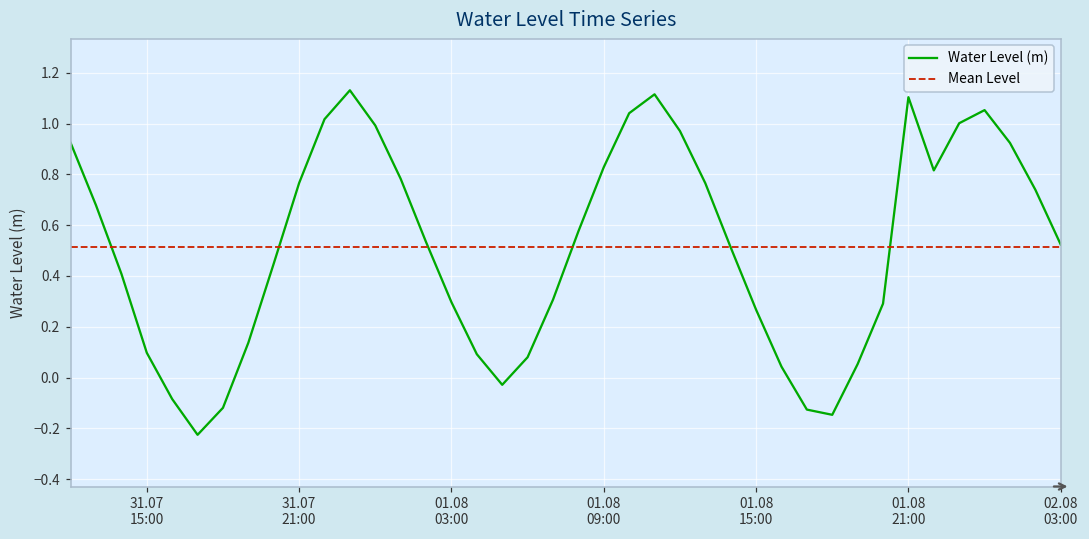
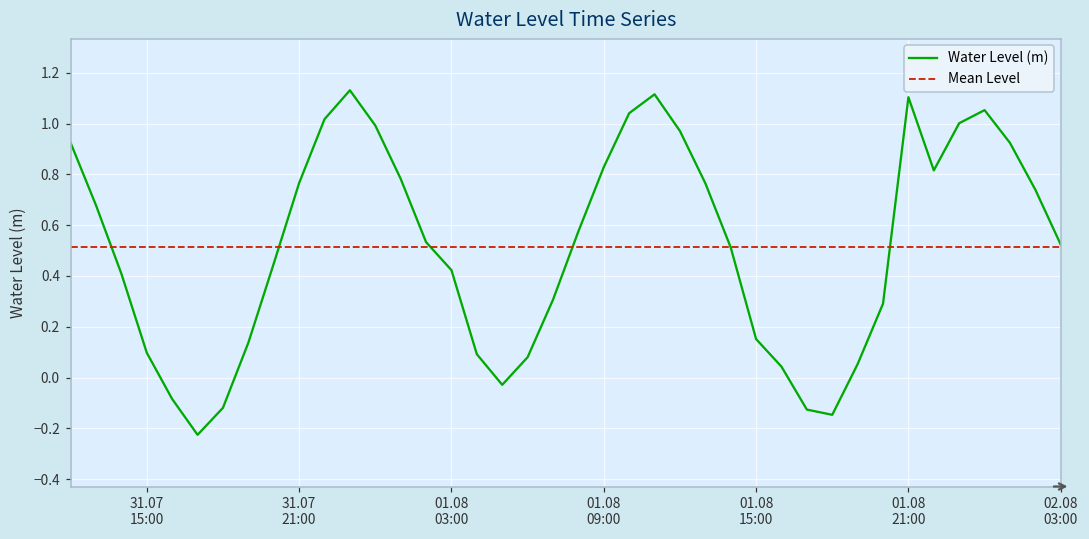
01.08 03:00: 0.30 -> 0.42
01.08 15:00: 0.27 -> 0.15
